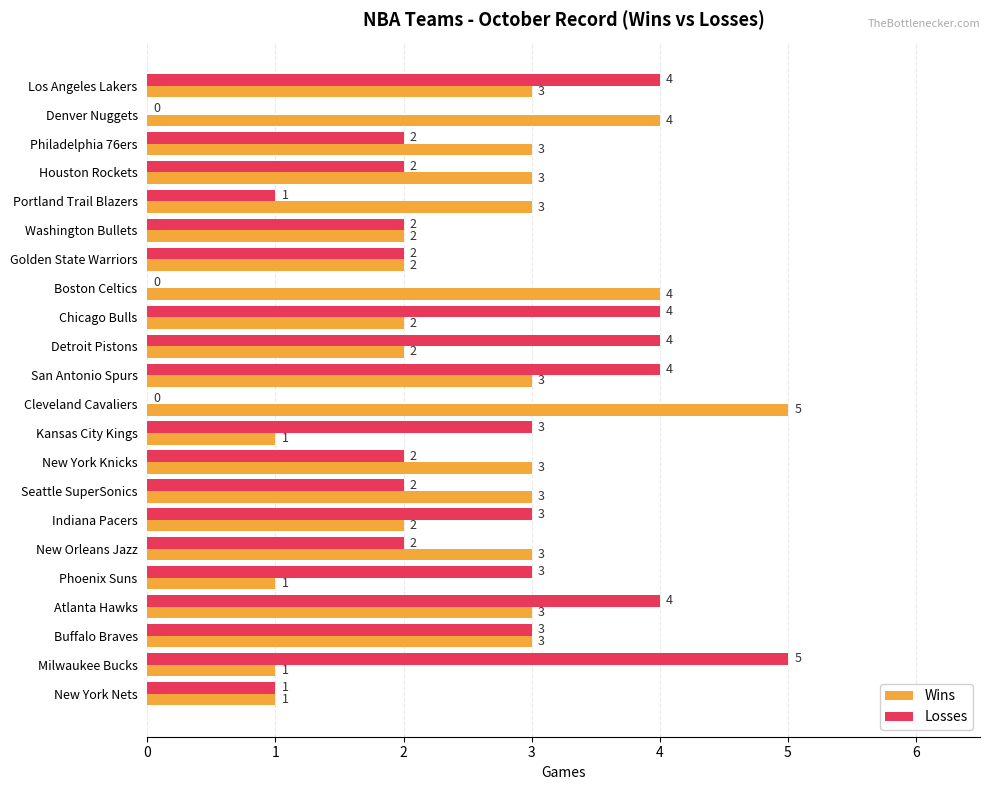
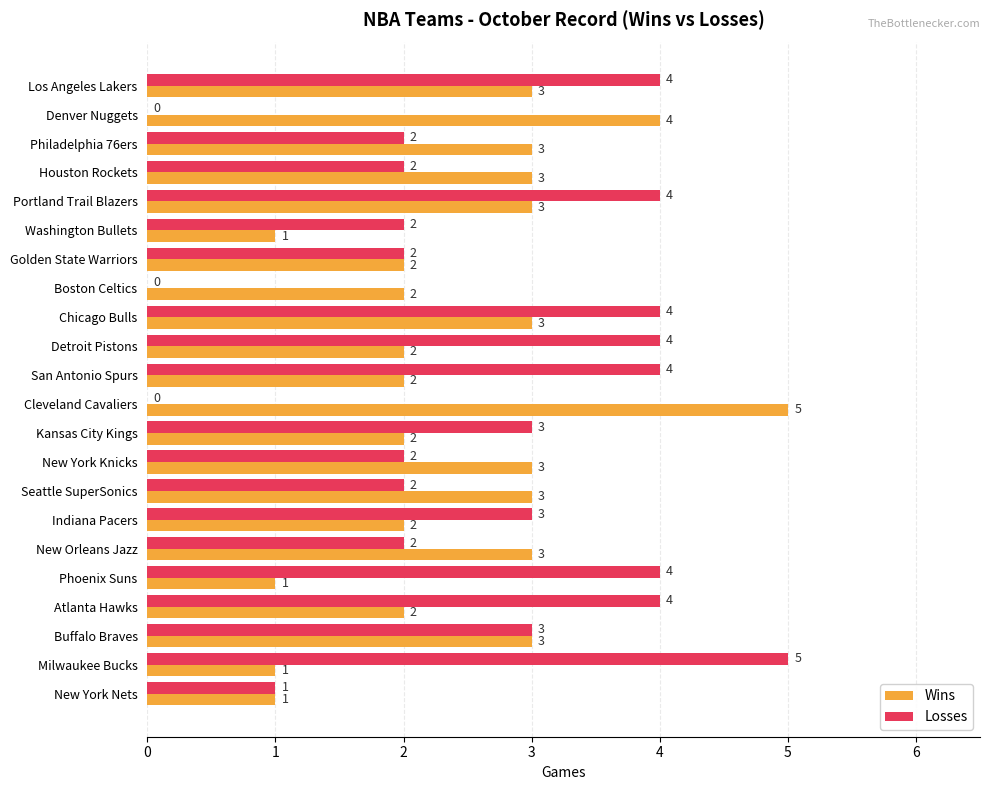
Losses, Portland Trail Blazers: 1 -> 4
Wins, Washington Bullets: 2 -> 1
Wins, Boston Celtics: 4 -> 2
Wins, Chicago Bulls: 2 -> 3
Wins, San Antonio Spurs: 3 -> 2
Wins, Kansas City Kings: 1 -> 2
Losses, Phoenix Suns: 3 -> 4
Wins, Atlanta Hawks: 3 -> 2
